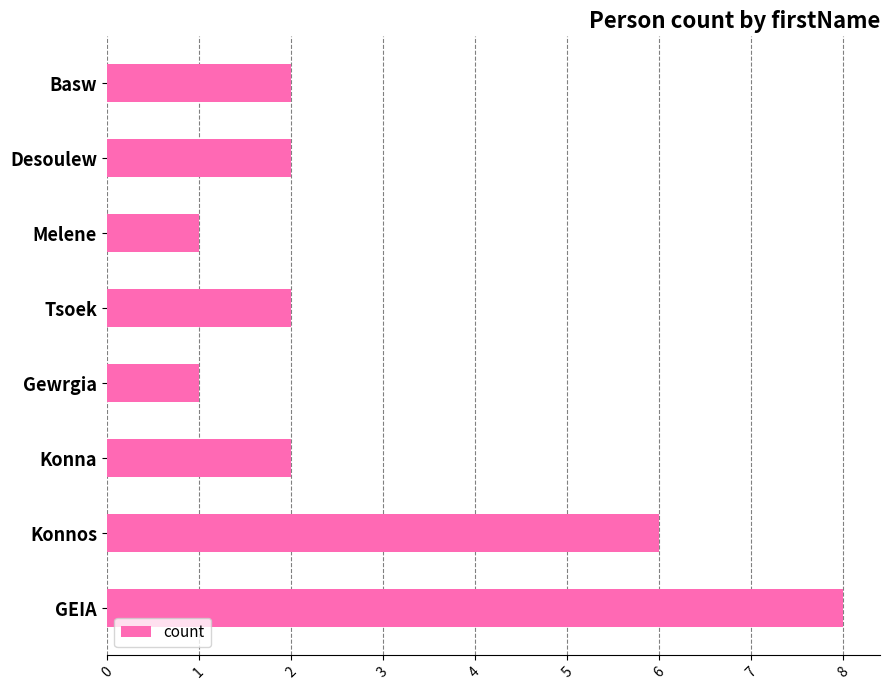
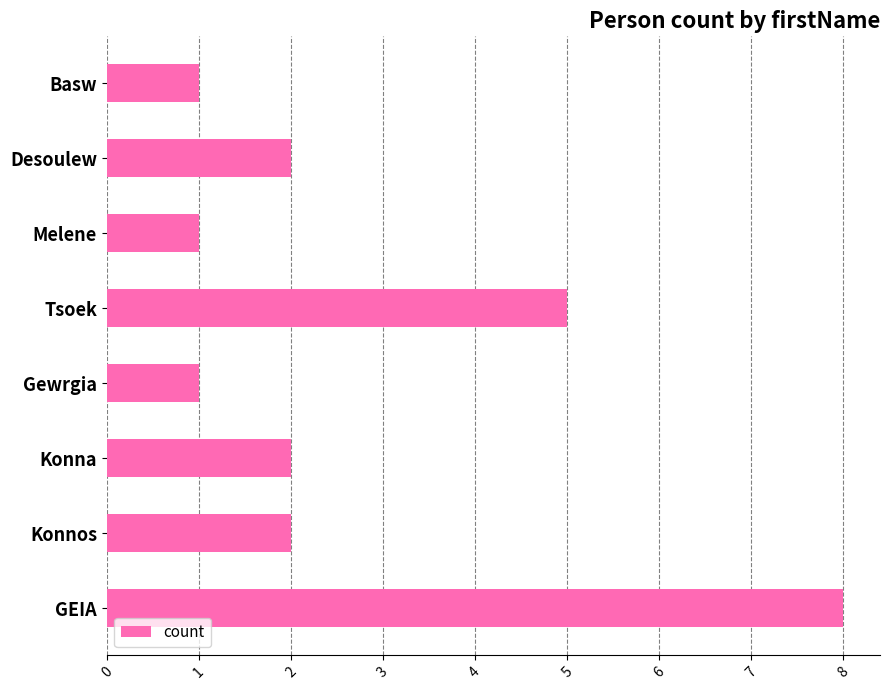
Basw: 2 -> 1
Tsoek: 2 -> 5
Konnos: 6 -> 2
